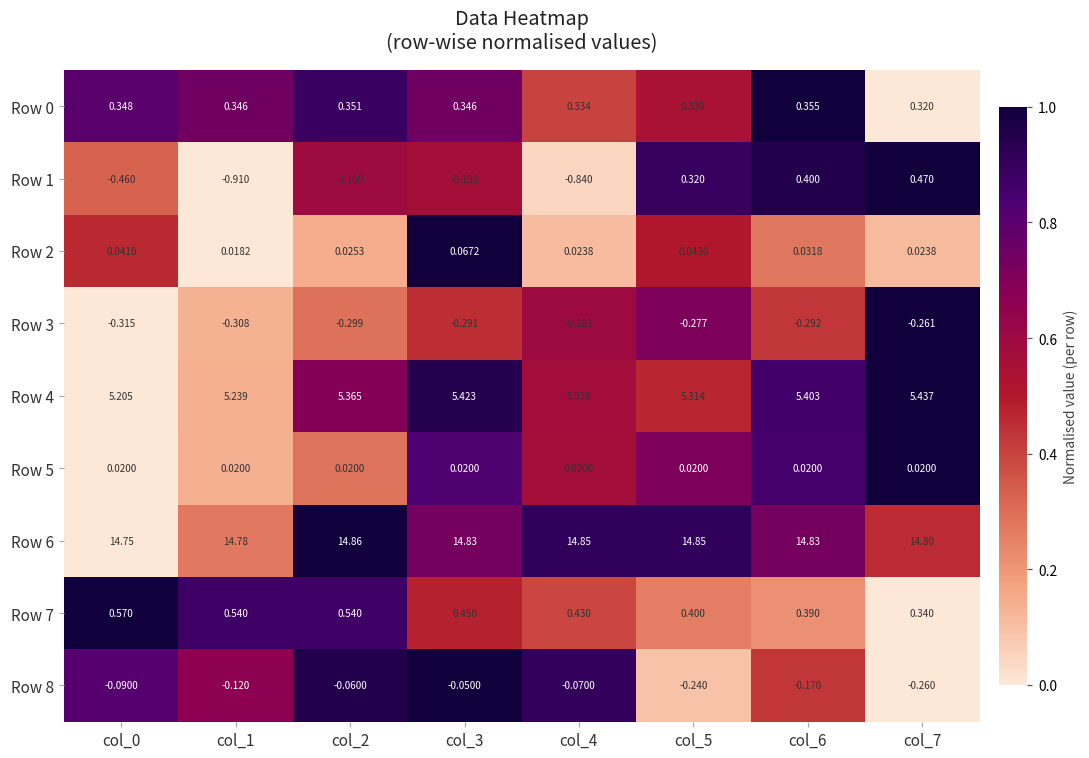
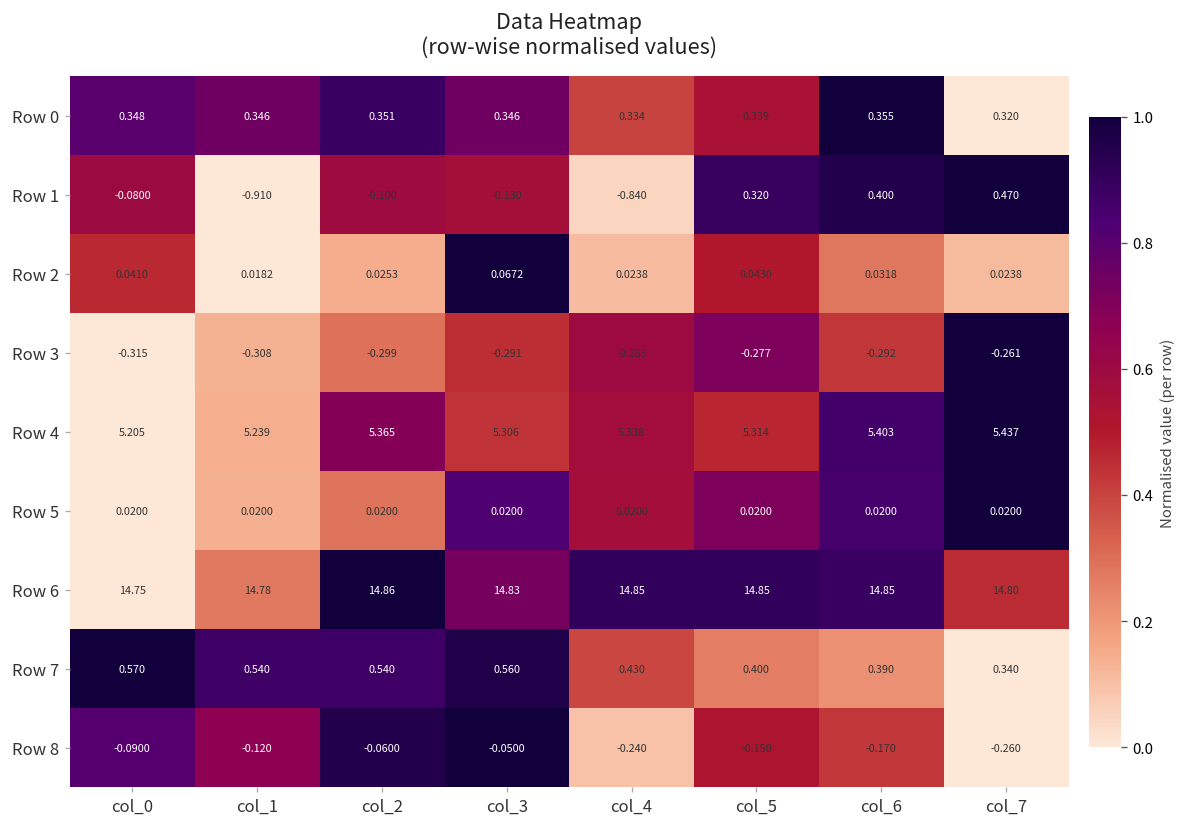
Row 1, col_0: -0.460 -> -0.0800
Row 4, col_3: 5.423 -> 5.306
Row 6, col_6: 14.83 -> 14.85
Row 7, col_3: 0.450 -> 0.560
Row 8, col_4: -0.0700 -> -0.240
Row 8, col_5: -0.240 -> -0.150
